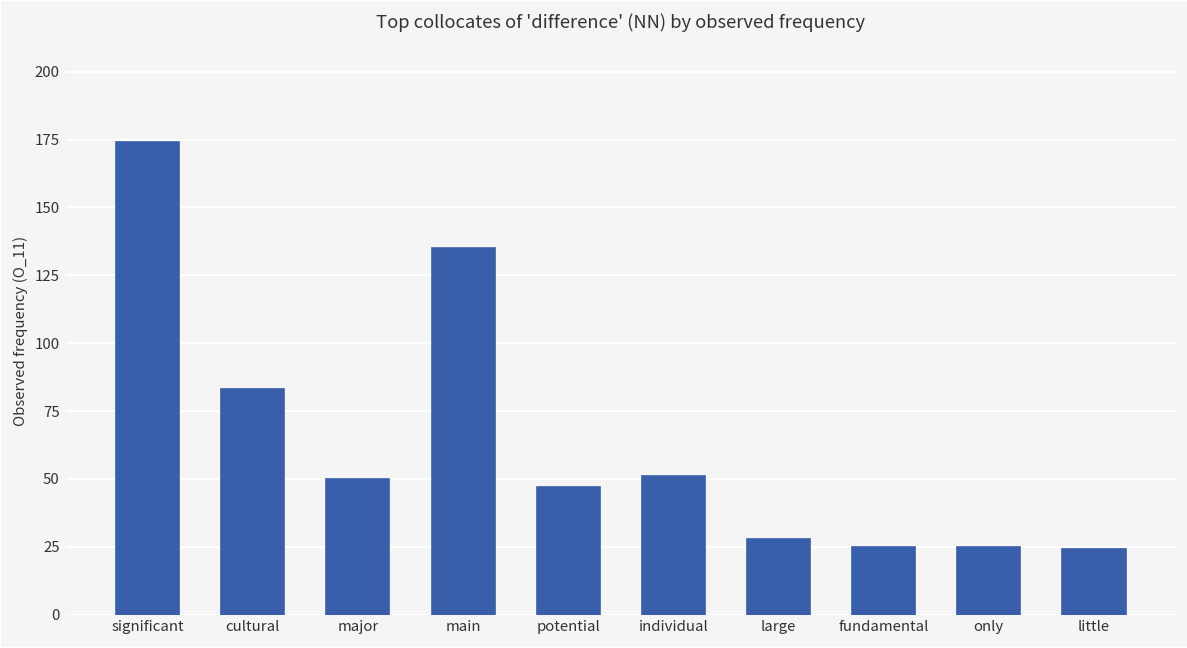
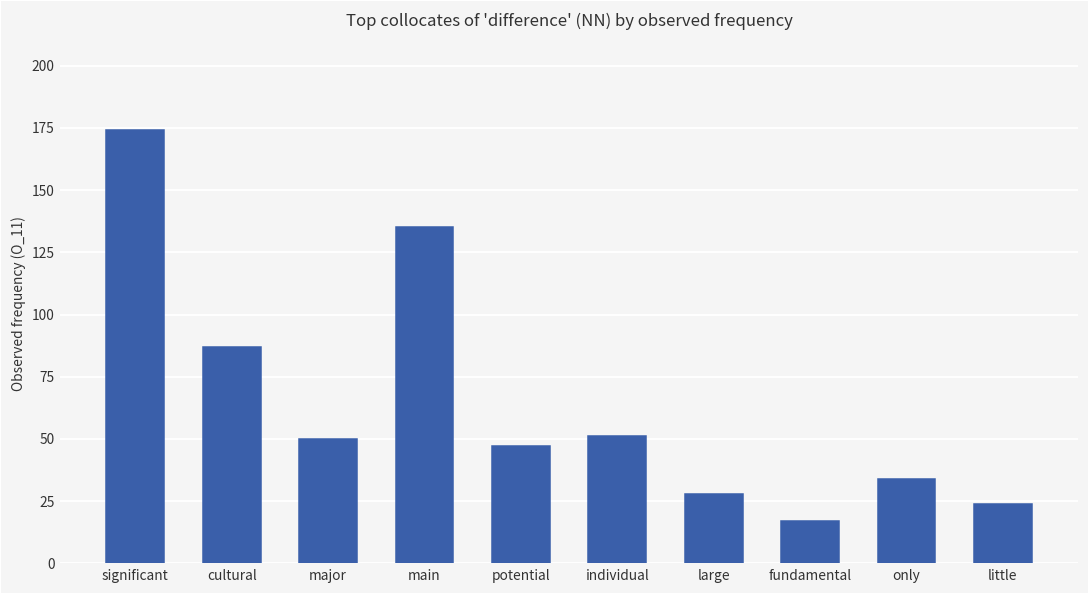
cultural: 83 -> 87
fundamental: 25 -> 17
only: 25 -> 34
